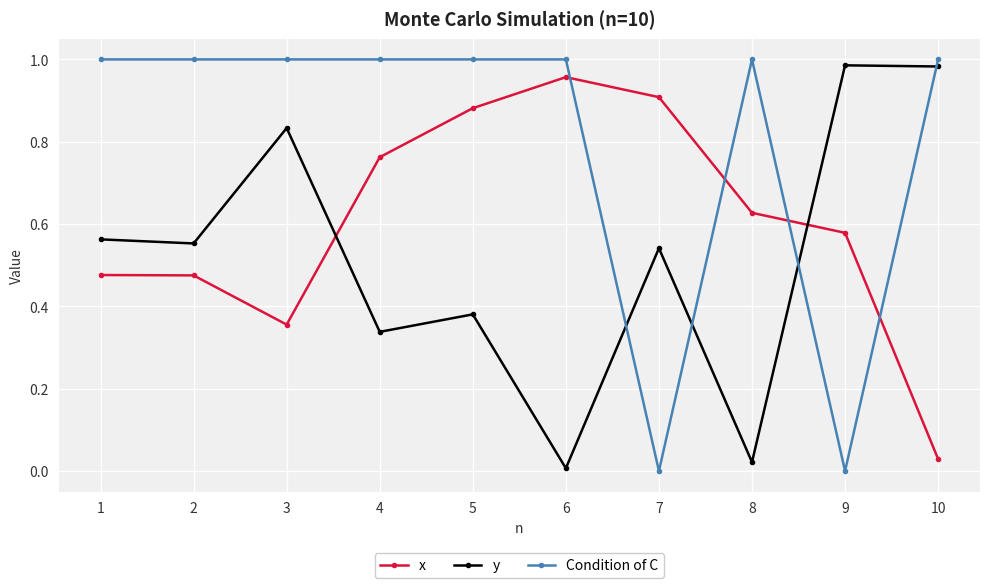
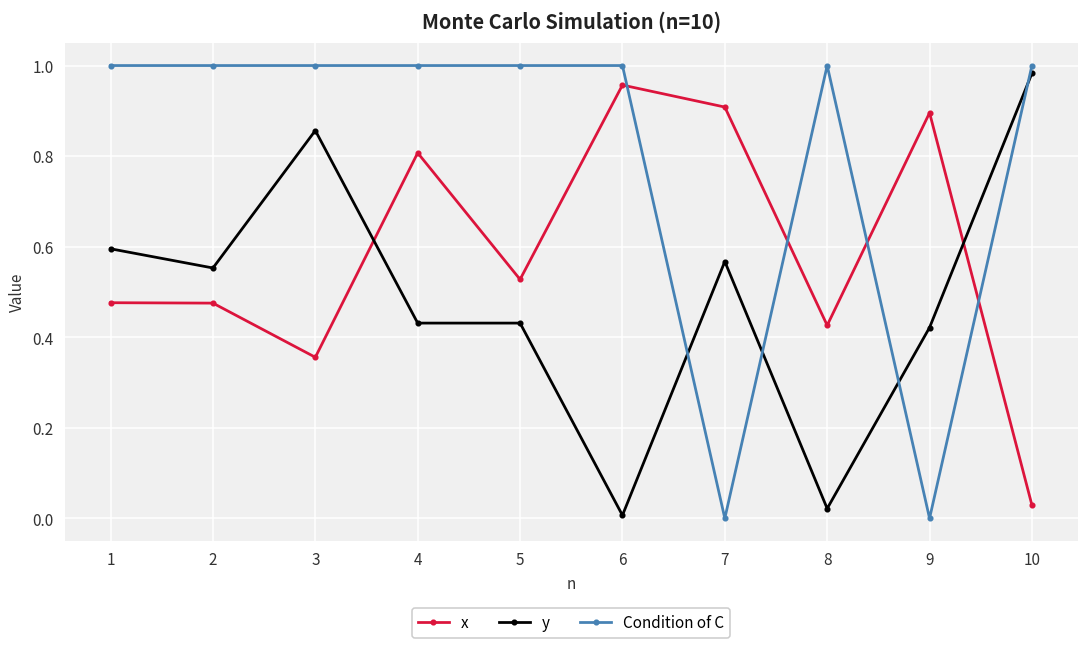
y, 1: 0.56 -> 0.60
y, 3: 0.83 -> 0.86
x, 4: 0.76 -> 0.81
y, 4: 0.34 -> 0.43
x, 5: 0.88 -> 0.53
y, 5: 0.38 -> 0.43
y, 7: 0.54 -> 0.57
x, 8: 0.63 -> 0.43
x, 9: 0.58 -> 0.90
y, 9: 0.99 -> 0.42
